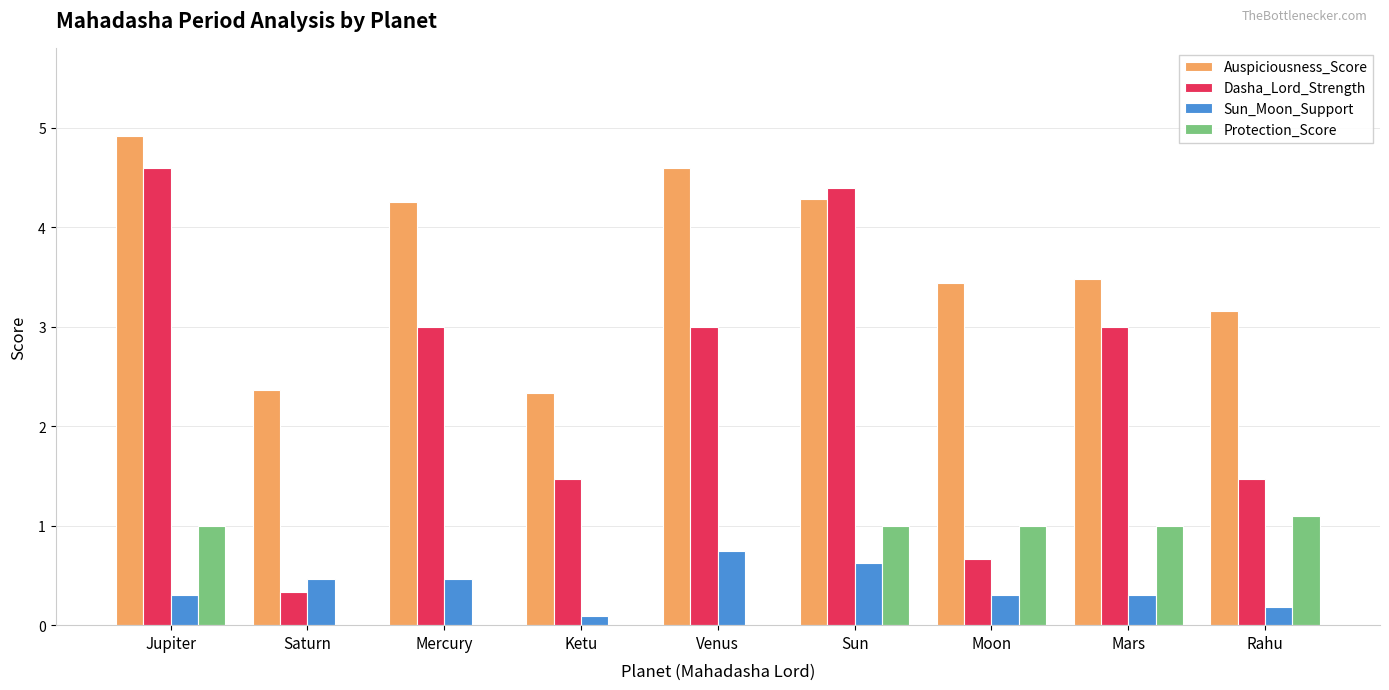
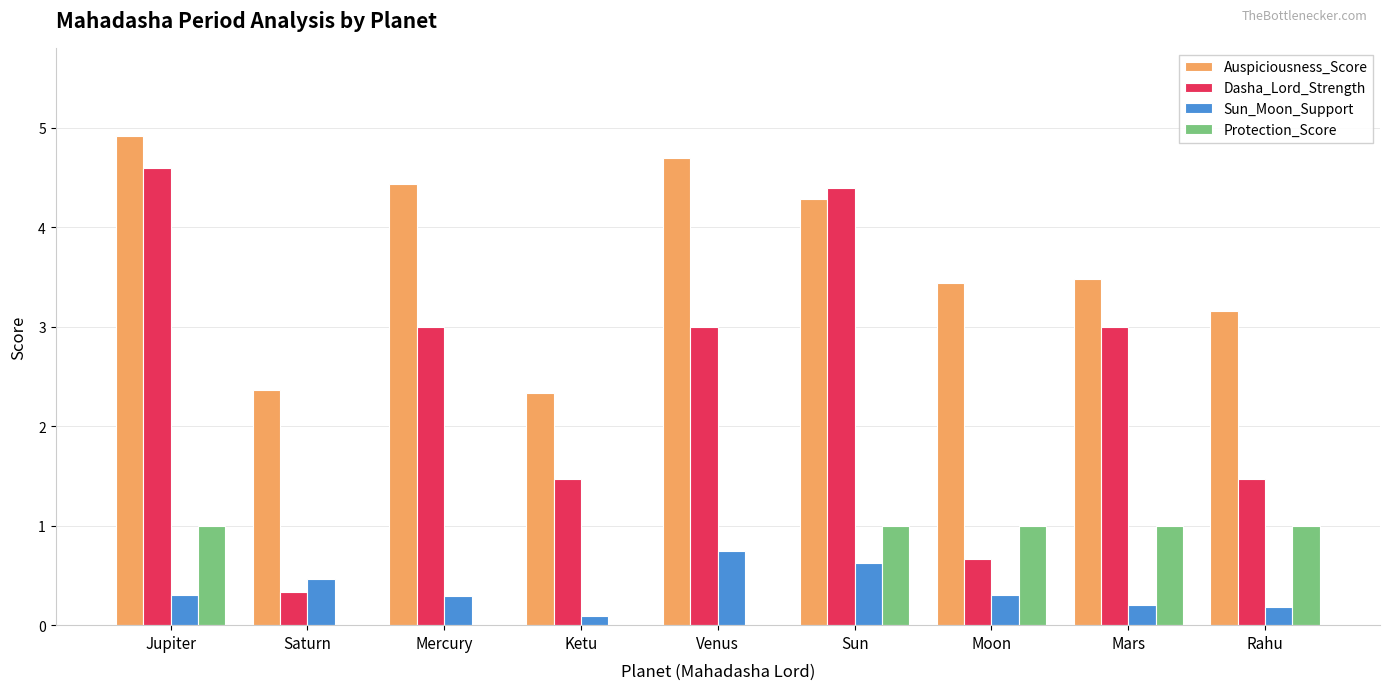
Auspiciousness_Score, Mercury: 4.3 -> 4.4
Sun_Moon_Support, Mercury: 0.5 -> 0.3
Auspiciousness_Score, Venus: 4.6 -> 4.7
Sun_Moon_Support, Mars: 0.3 -> 0.2
Protection_Score, Rahu: 1.1 -> 1.0
